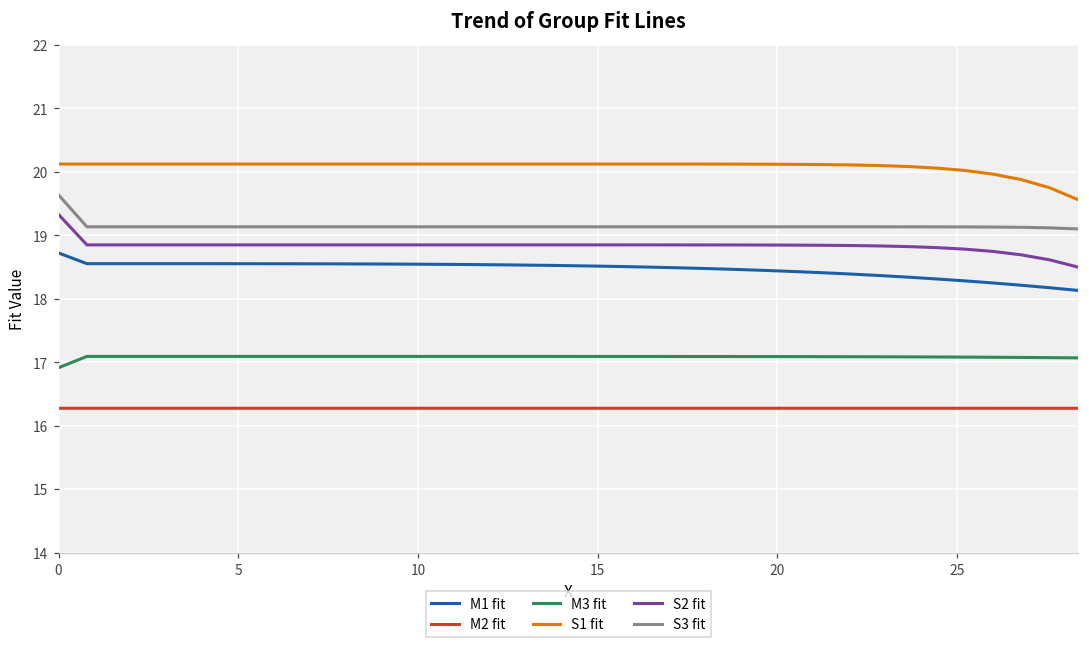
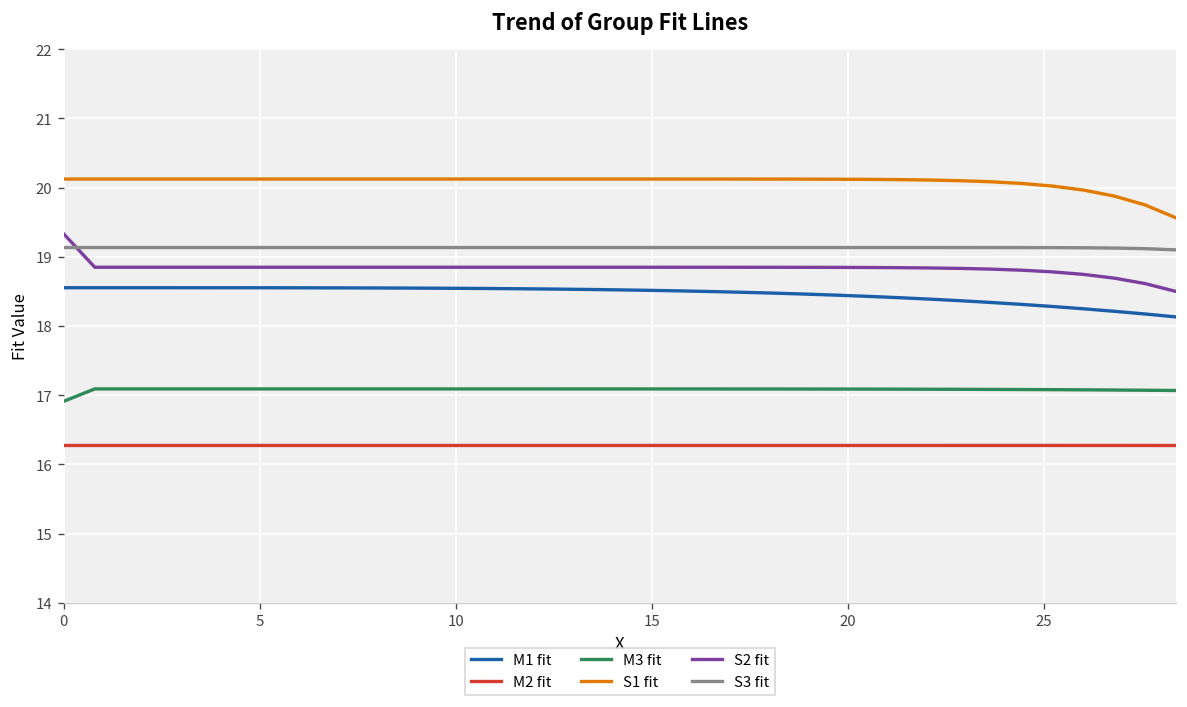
M1 fit, 0: 18.7 -> 18.6
S3 fit, 0: 19.6 -> 19.1
